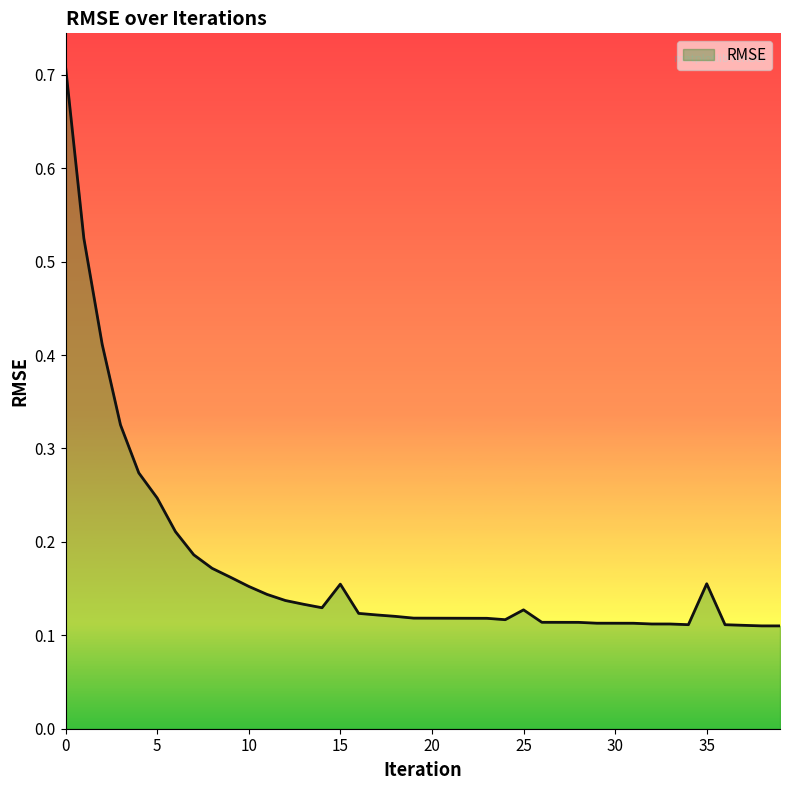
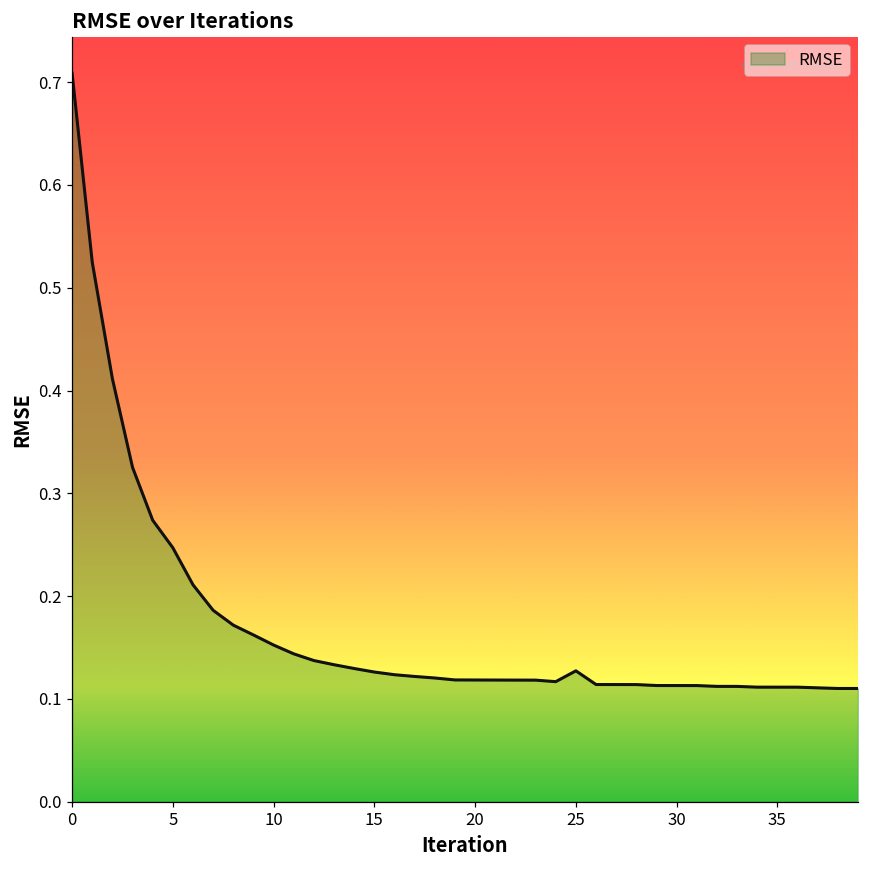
15: 0.15 -> 0.13
35: 0.16 -> 0.11
